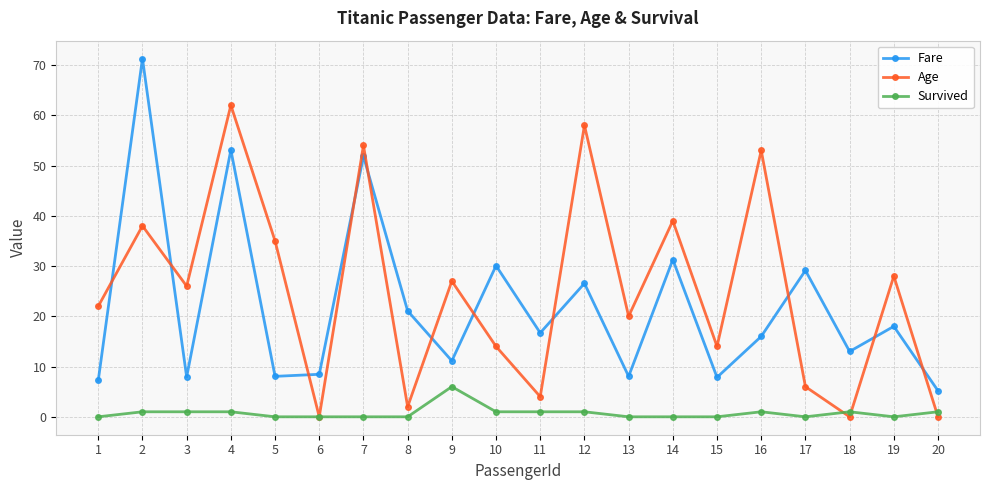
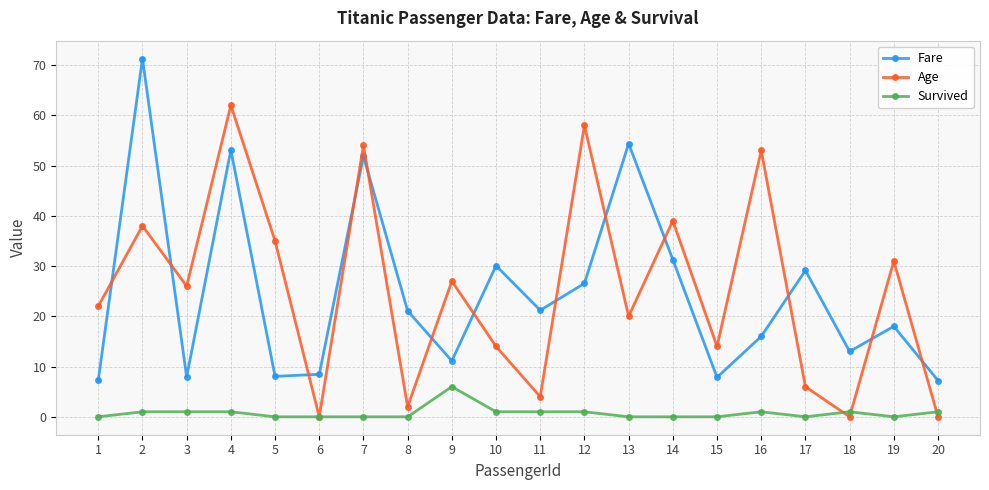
Fare, 11: 17 -> 21
Fare, 13: 8 -> 54
Age, 19: 28 -> 31
Fare, 20: 5 -> 7
